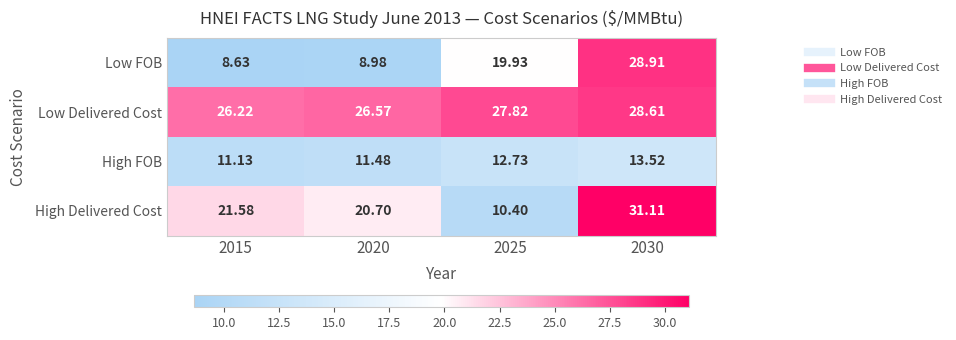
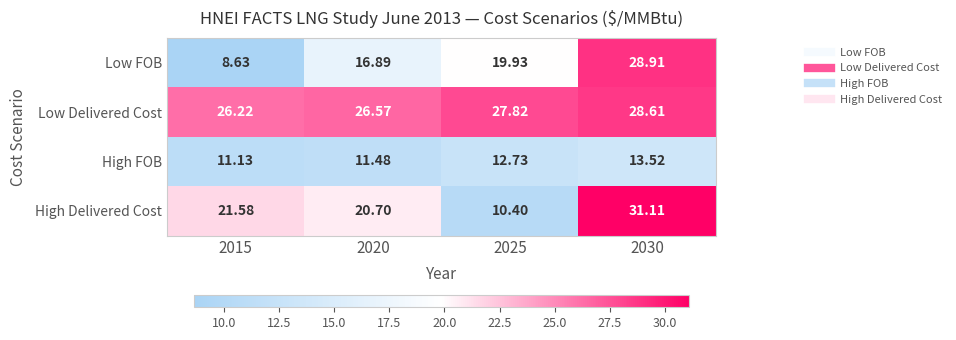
Low FOB, 2020: 8.98 -> 16.89
